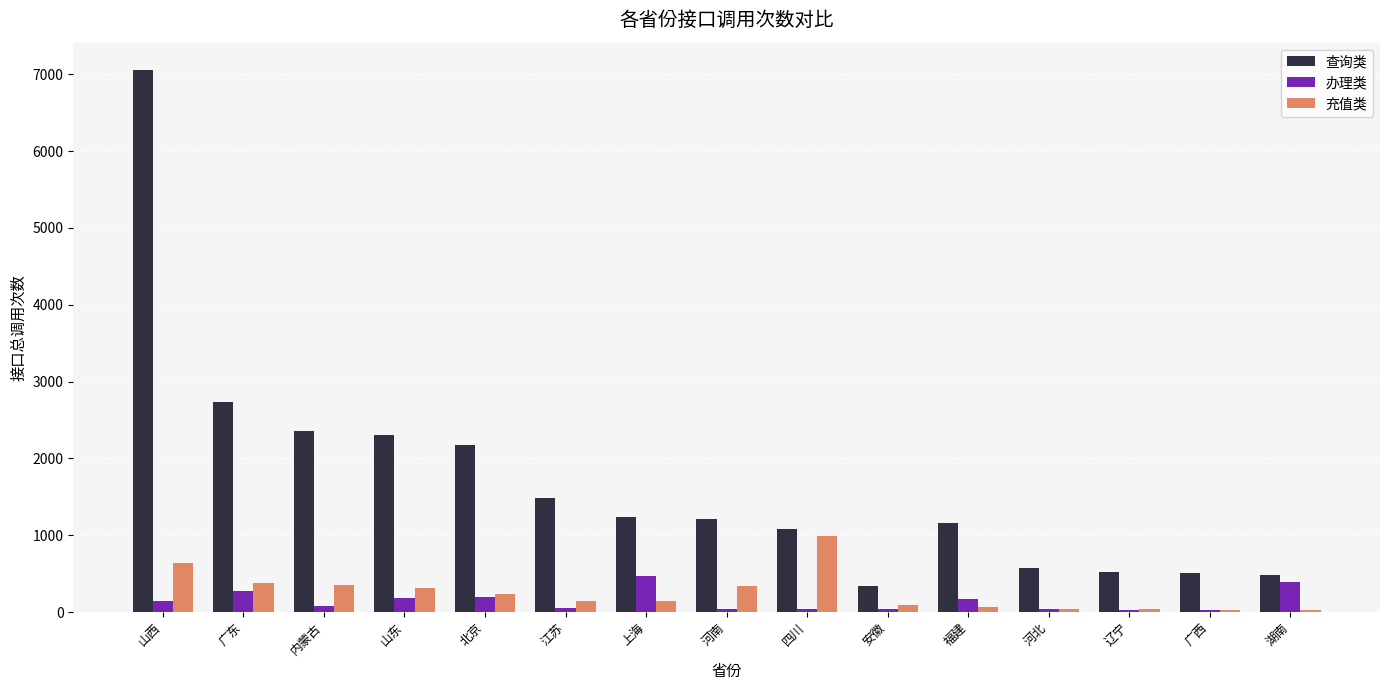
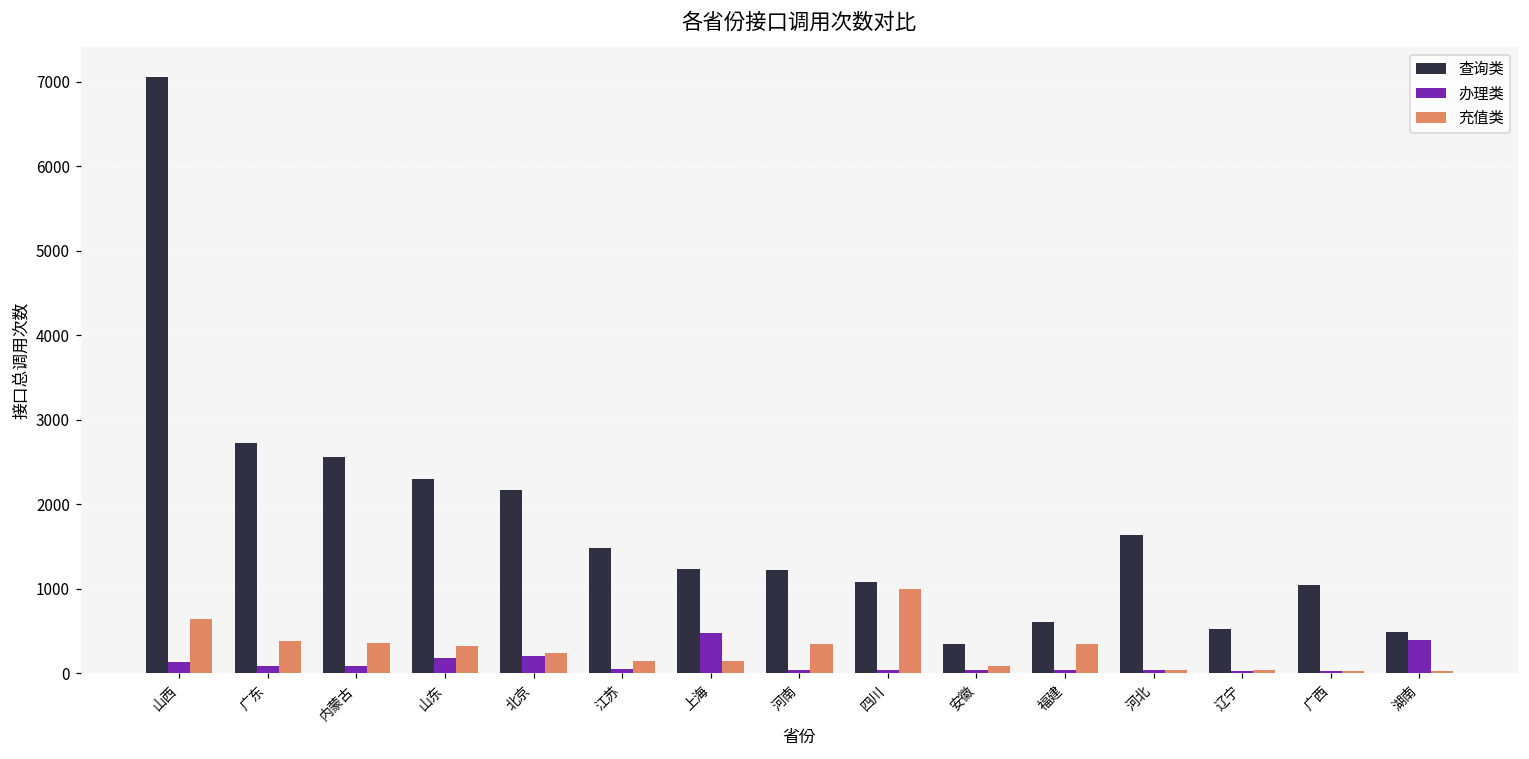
办理类, 广东: 300 -> 100
查询类, 内蒙古: 2400 -> 2600
查询类, 福建: 1200 -> 600
办理类, 福建: 200 -> 0
充值类, 福建: 100 -> 300
查询类, 河北: 600 -> 1600
查询类, 广西: 500 -> 1000
